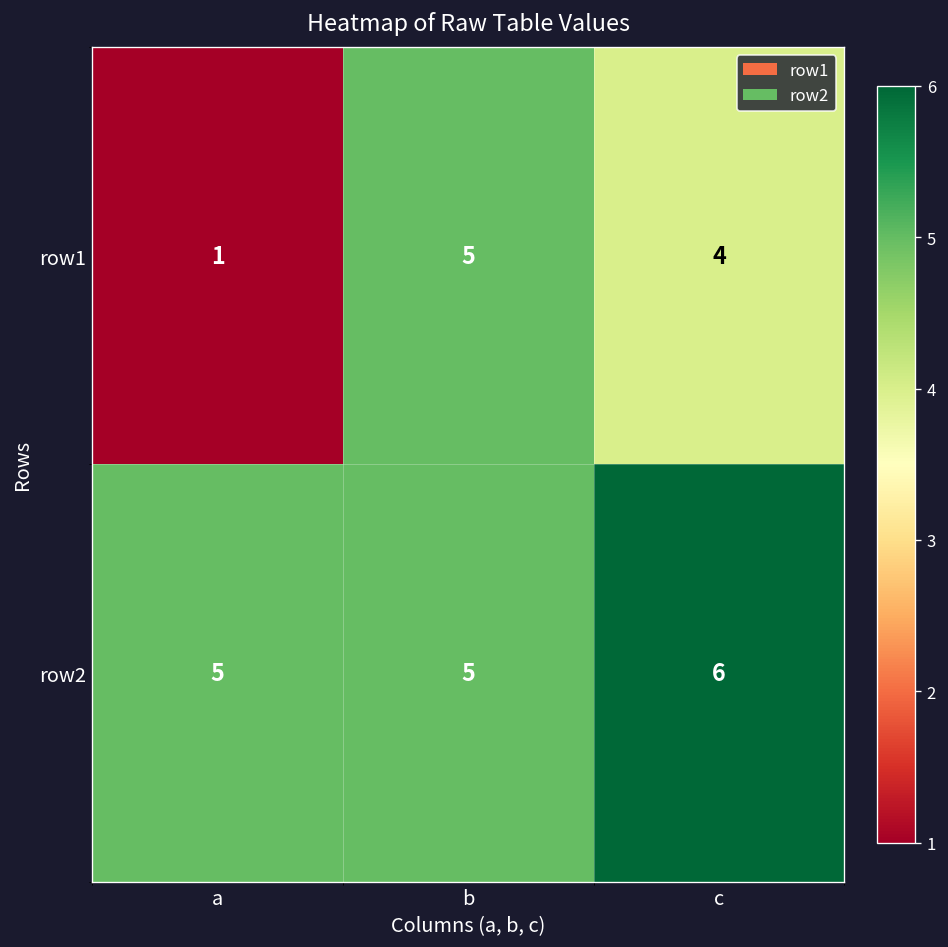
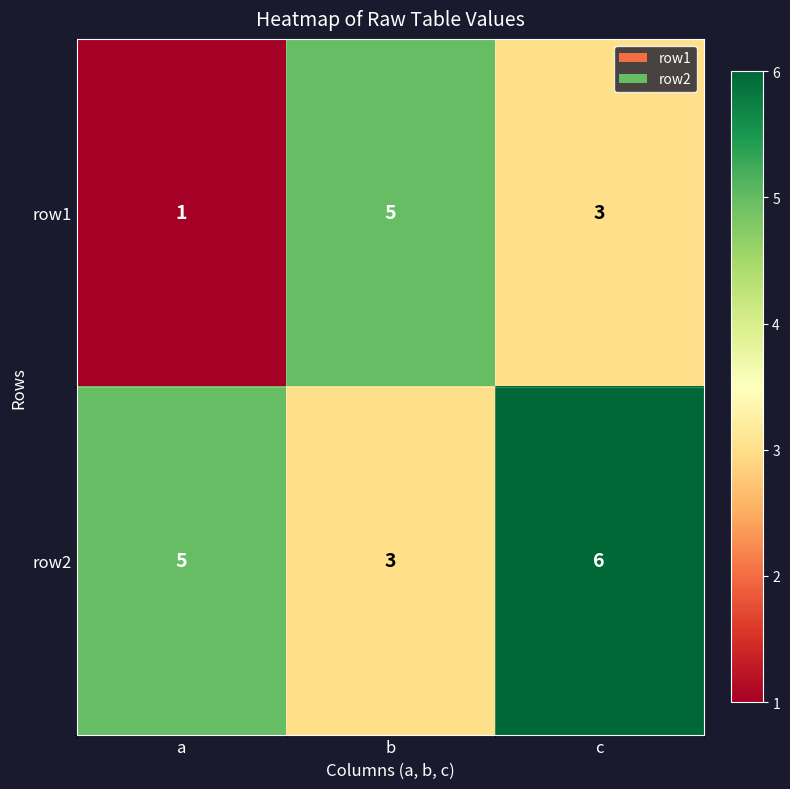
row1, c: 4 -> 3
row2, b: 5 -> 3
